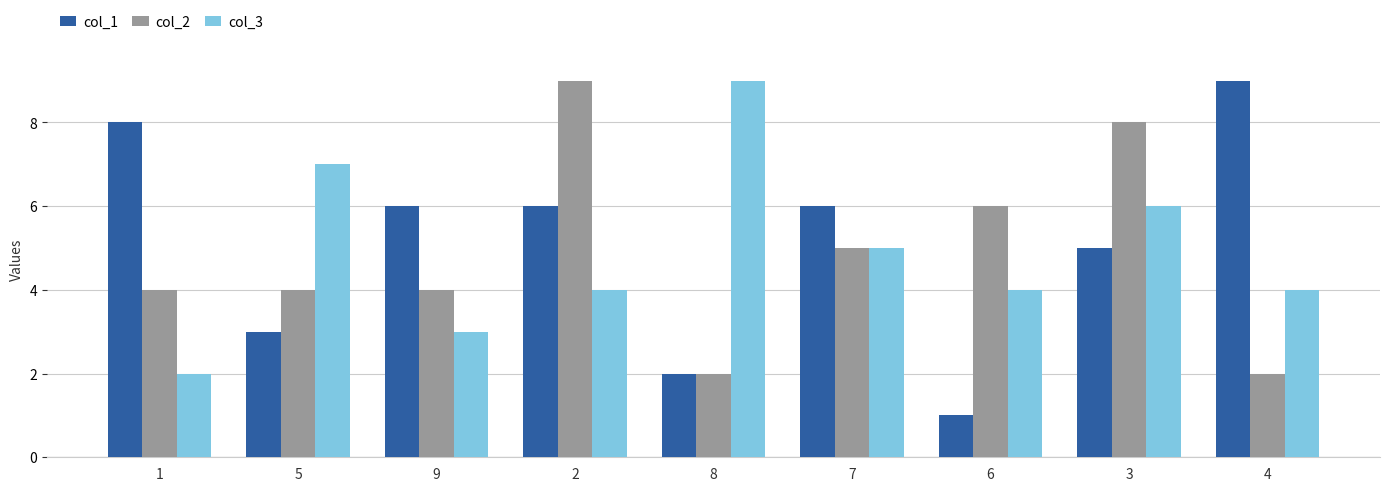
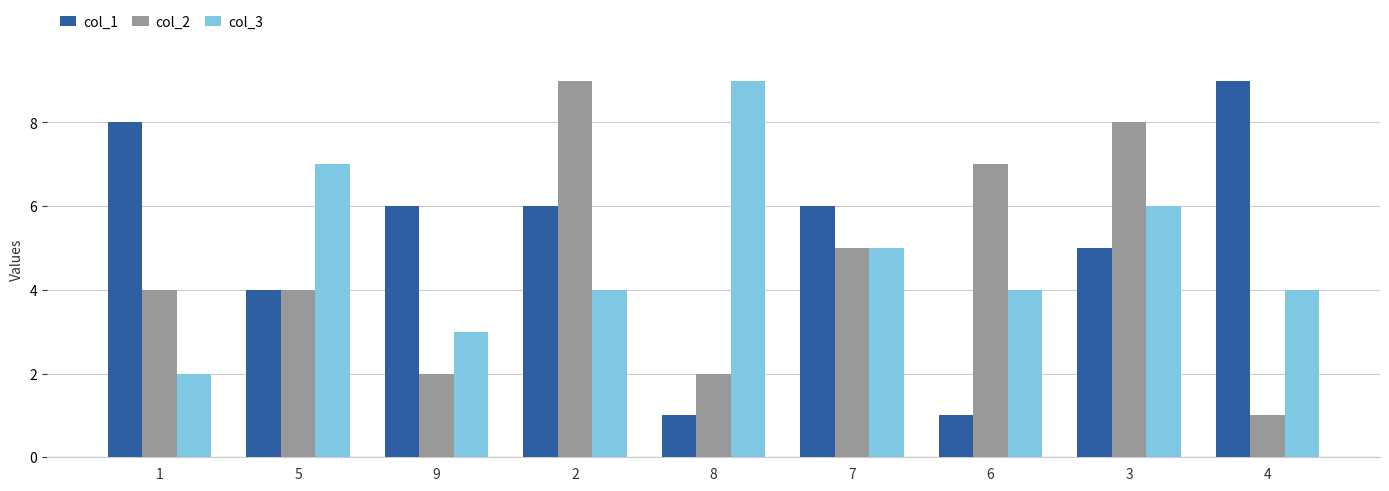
col_1, 5: 3 -> 4
col_2, 9: 4 -> 2
col_1, 8: 2 -> 1
col_2, 6: 6 -> 7
col_2, 4: 2 -> 1
